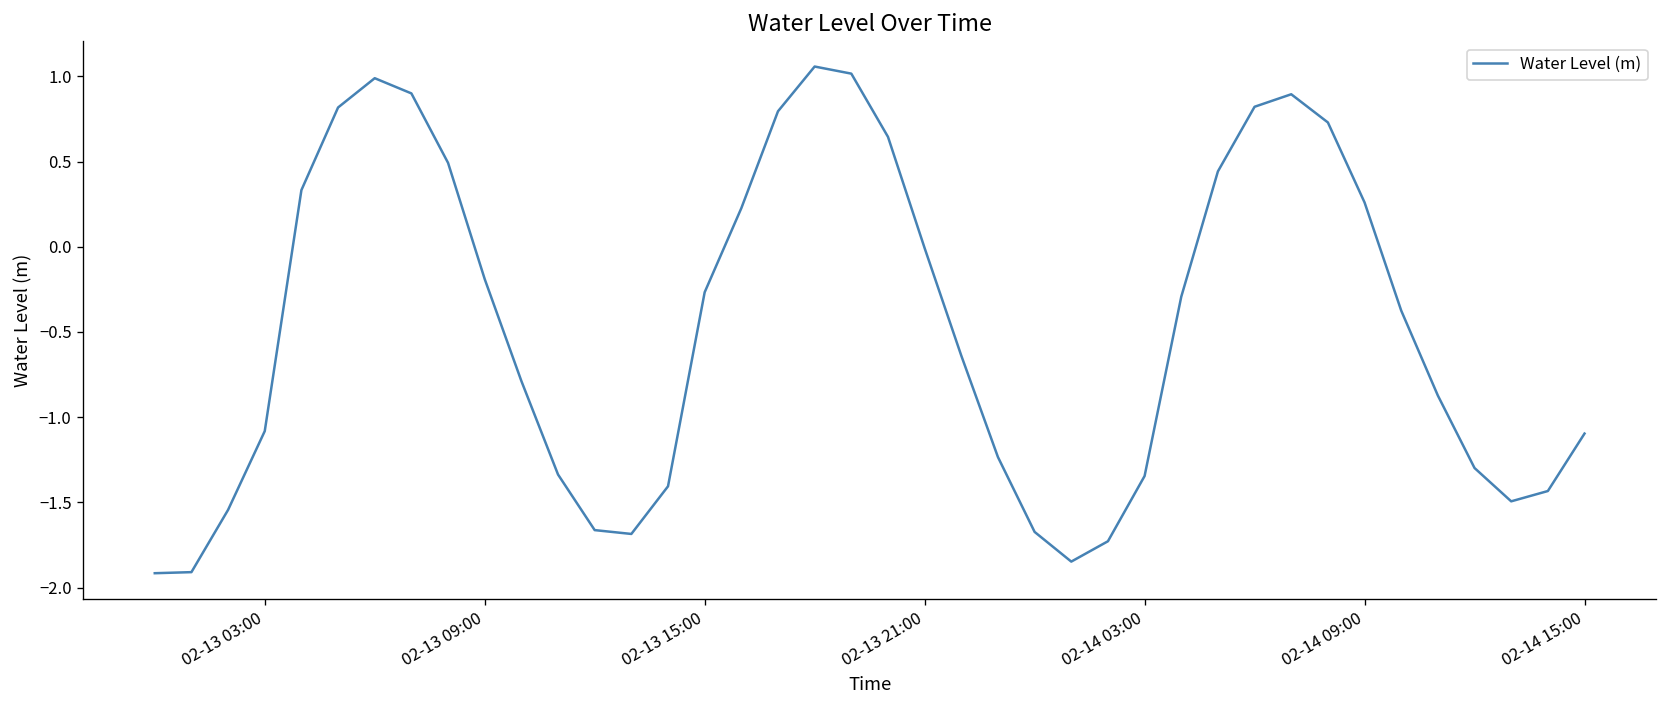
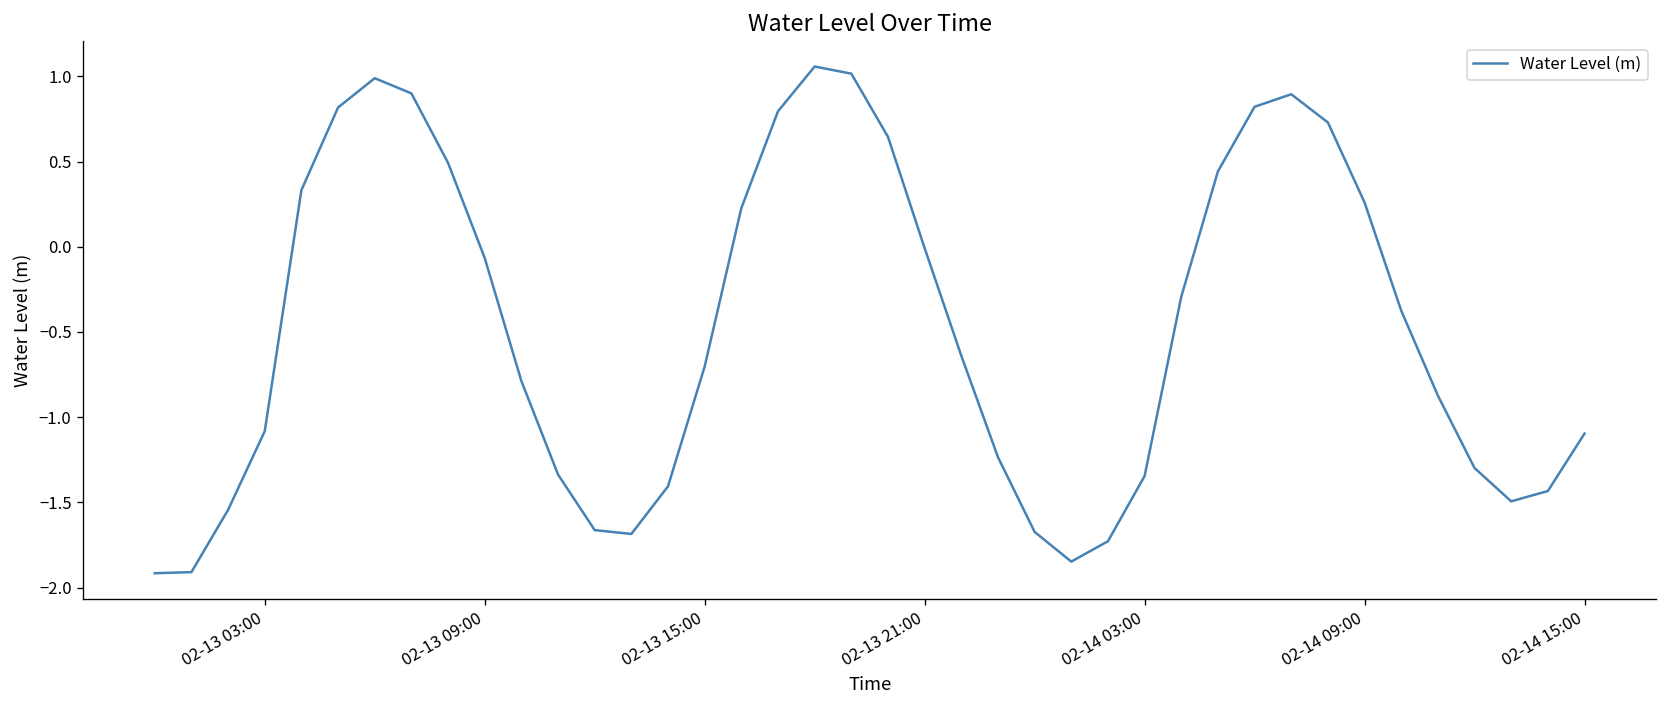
02-13 09:00: -0.19 -> -0.07
02-13 15:00: -0.27 -> -0.70
